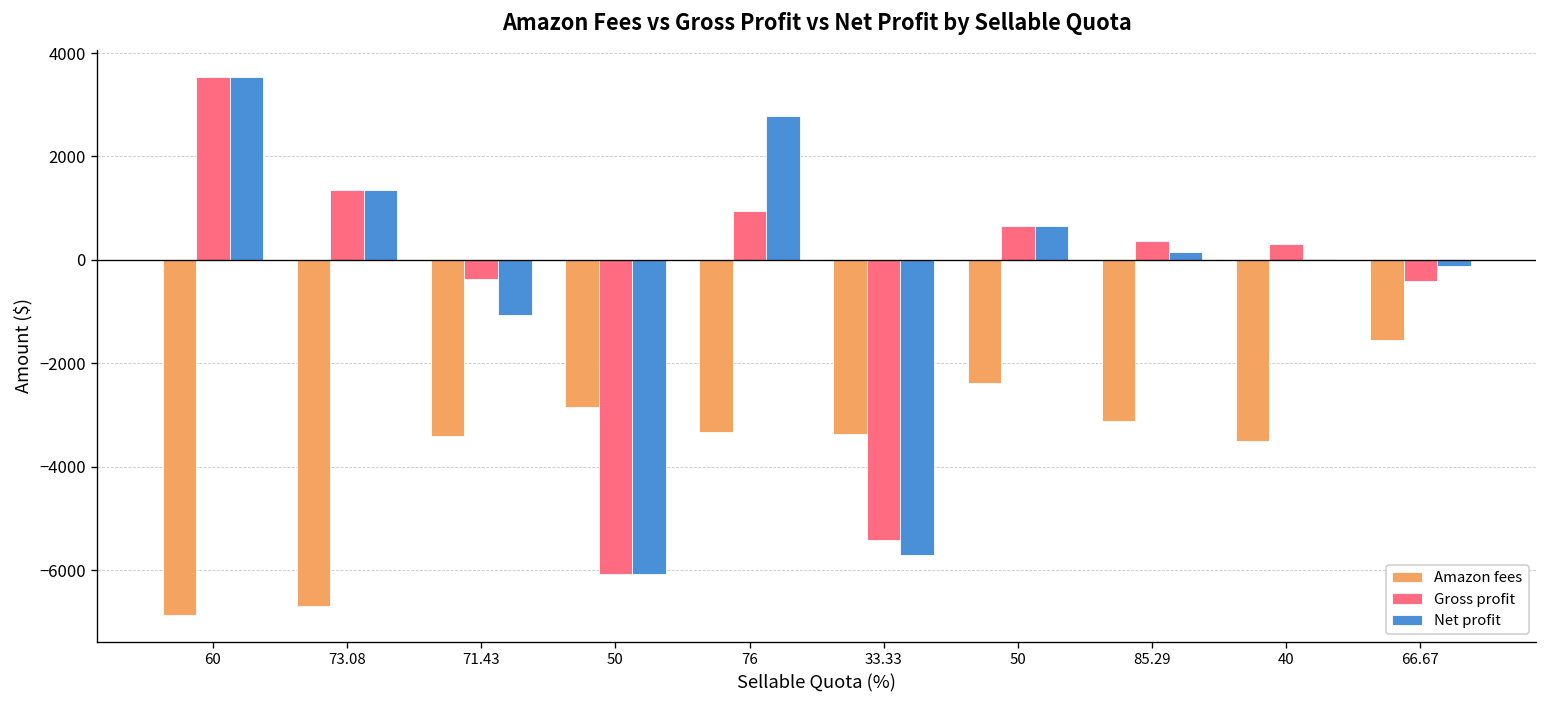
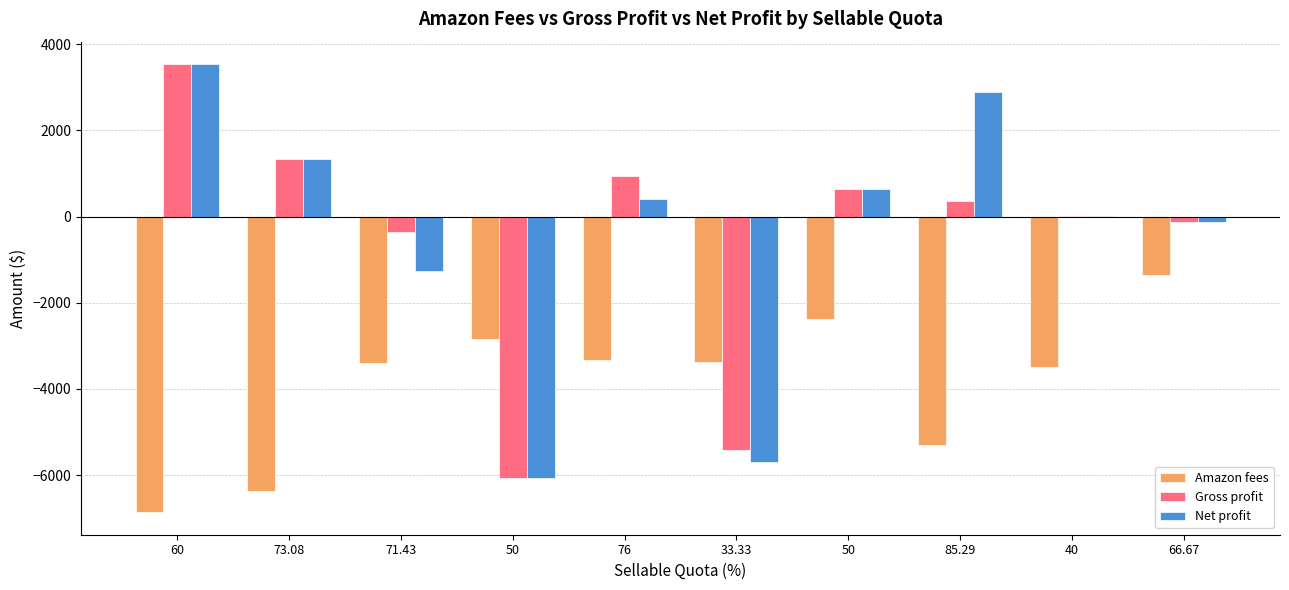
Amazon fees, 73.08: -6700 -> -6400
Net profit, 71.43: -1100 -> -1300
Net profit, 76: 2800 -> 400
Amazon fees, 85.29: -3100 -> -5300
Net profit, 85.29: 200 -> 2900
Gross profit, 40: 300 -> 0
Amazon fees, 66.67: -1600 -> -1400
Gross profit, 66.67: -400 -> -100
